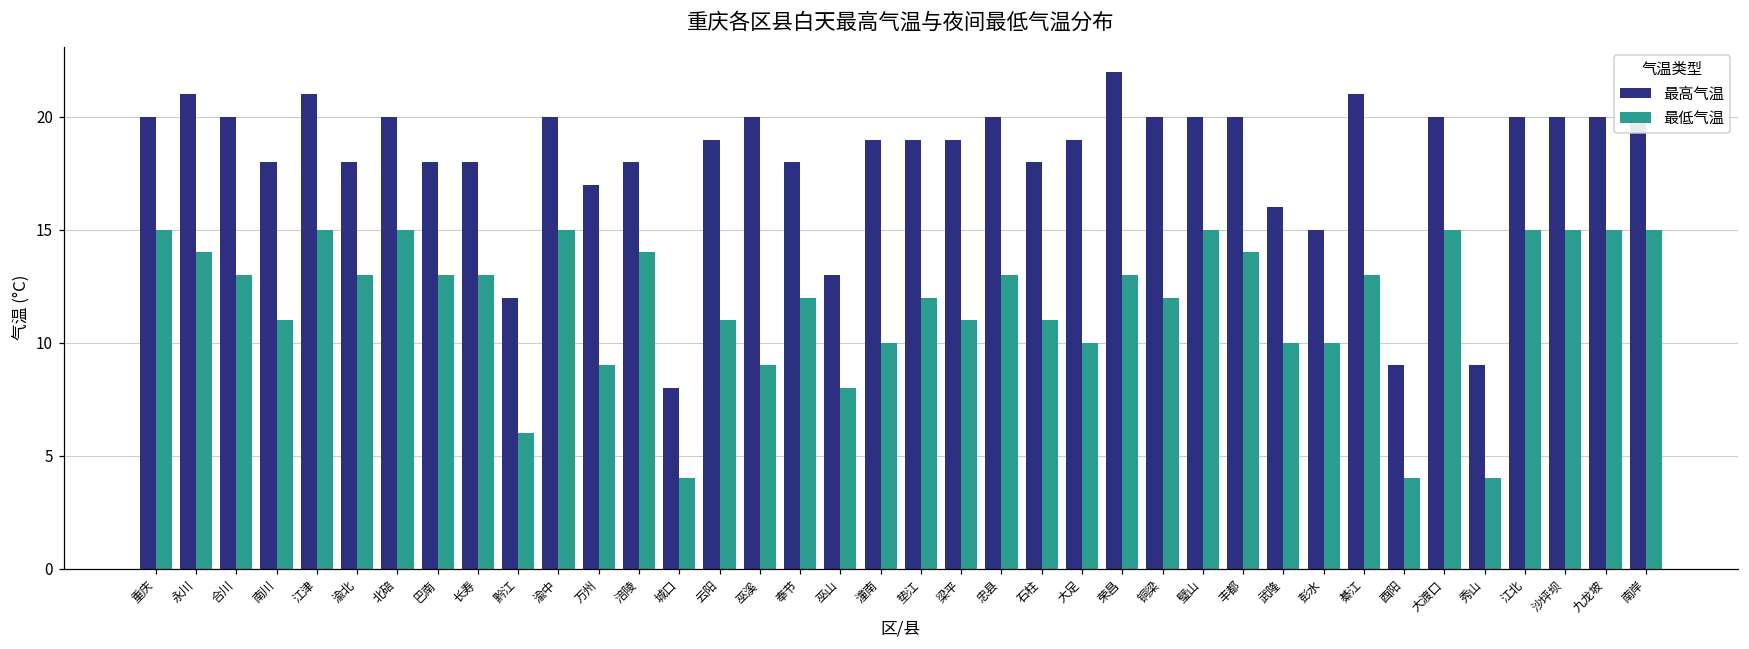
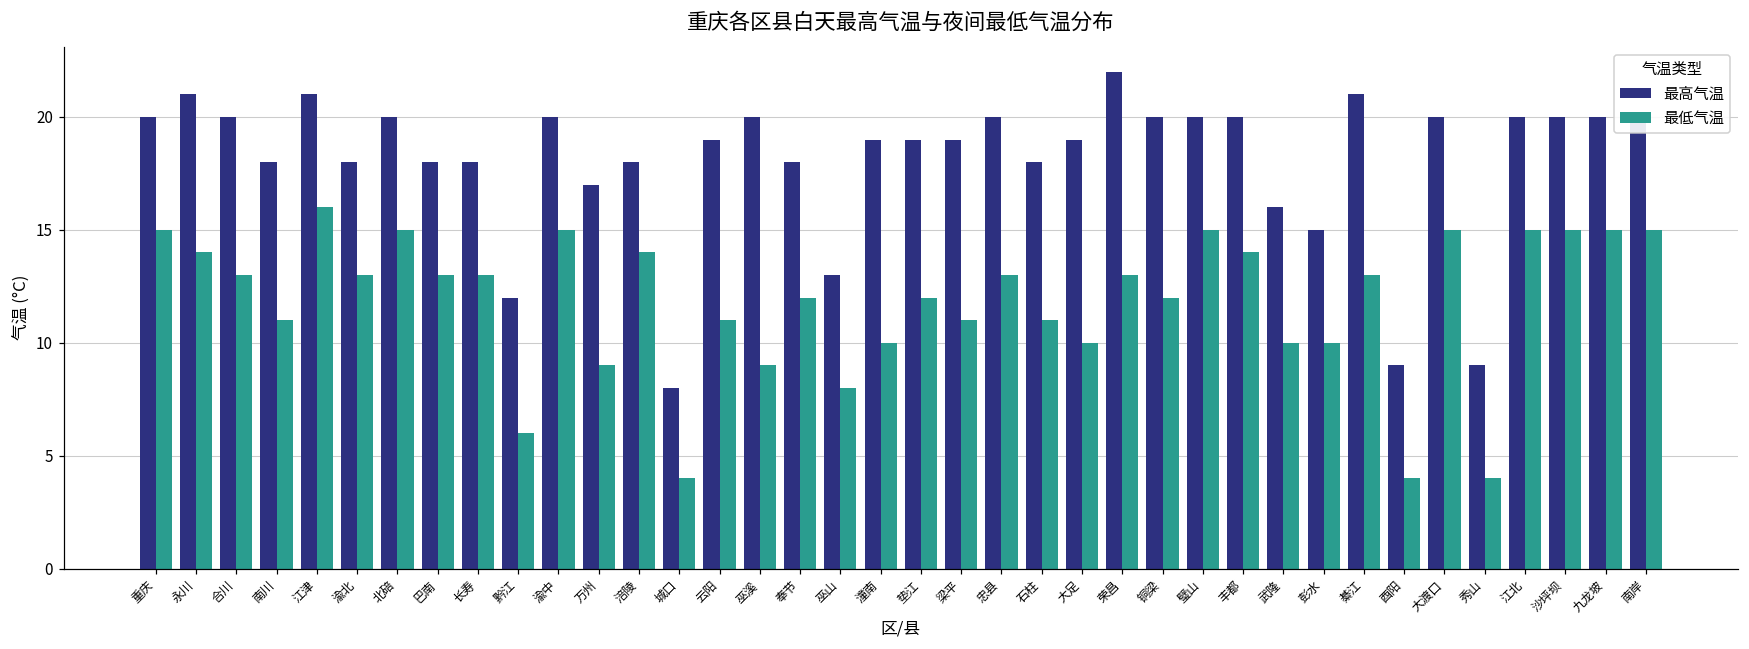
最低气温, 江津: 15 -> 16
